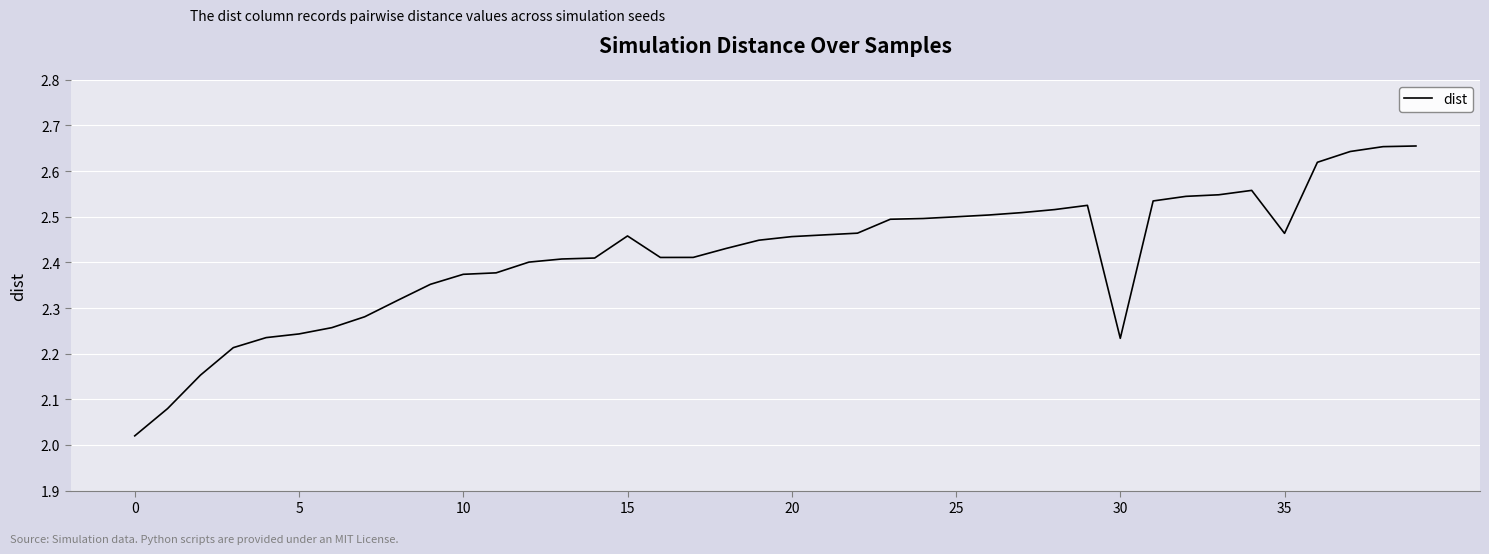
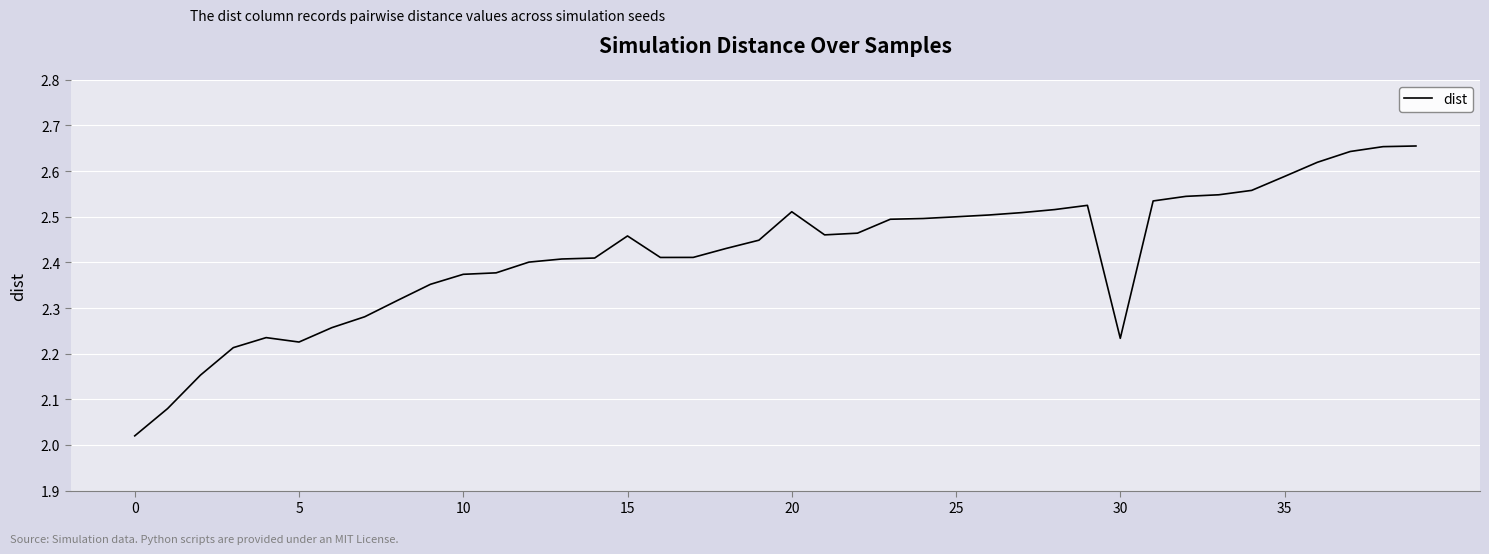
5: 2.24 -> 2.23
20: 2.46 -> 2.51
35: 2.46 -> 2.59
